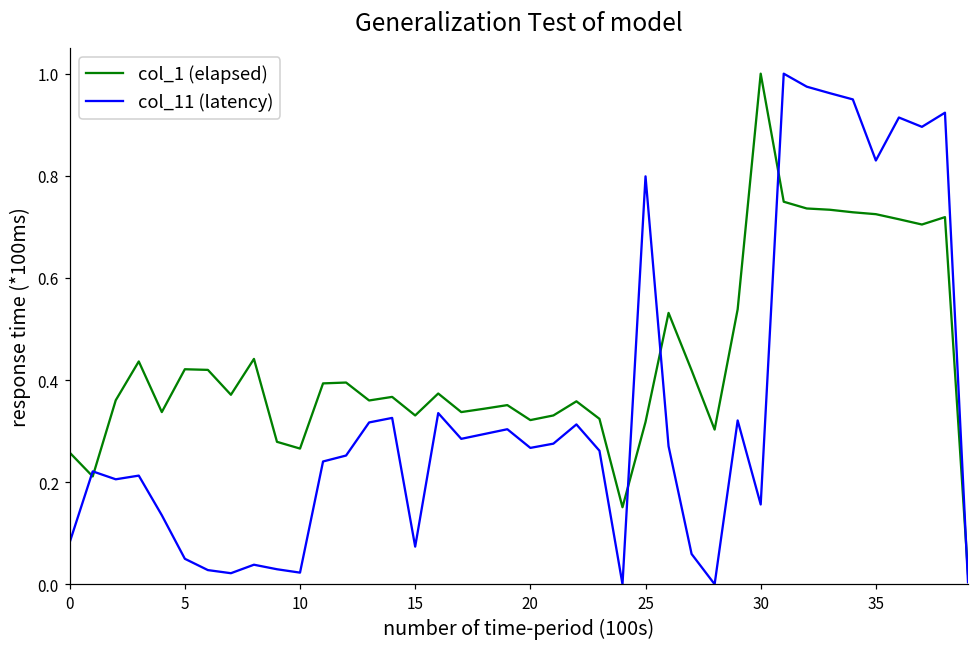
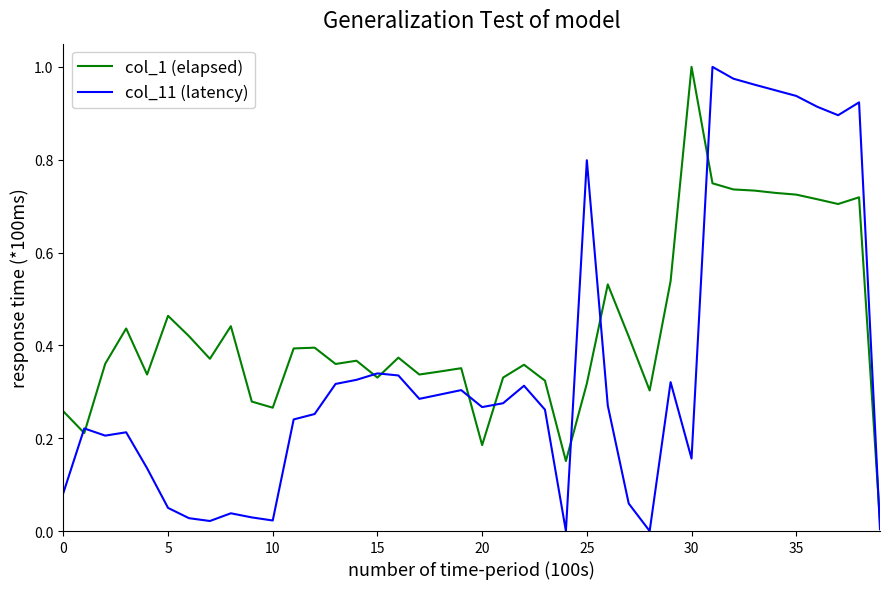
col_1 (elapsed), 5: 0.42 -> 0.46
col_11 (latency), 15: 0.07 -> 0.34
col_1 (elapsed), 20: 0.32 -> 0.19
col_11 (latency), 35: 0.83 -> 0.94
